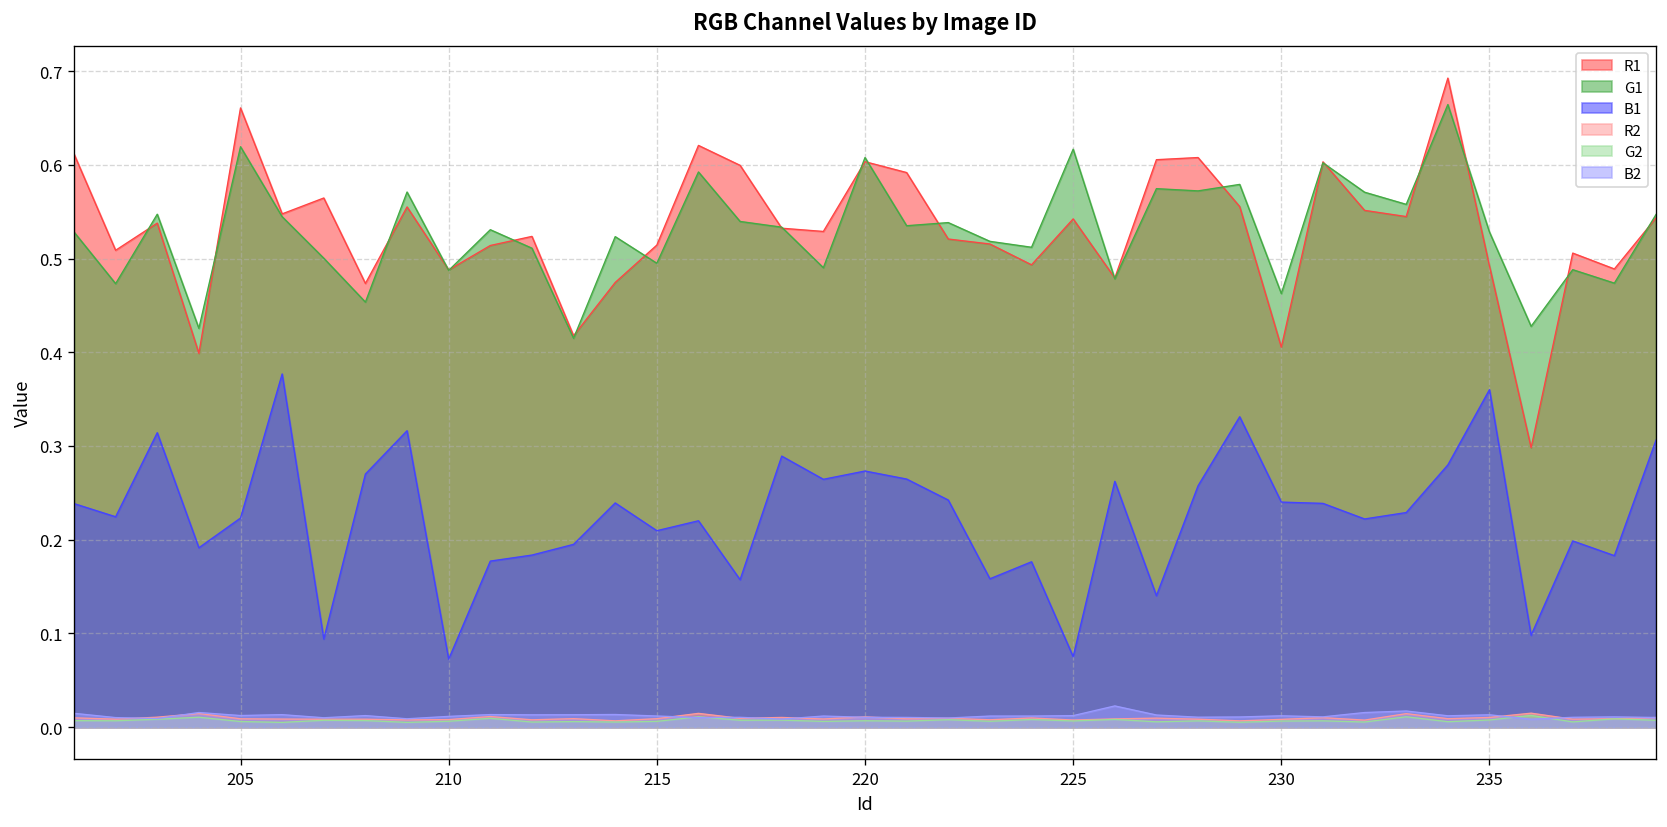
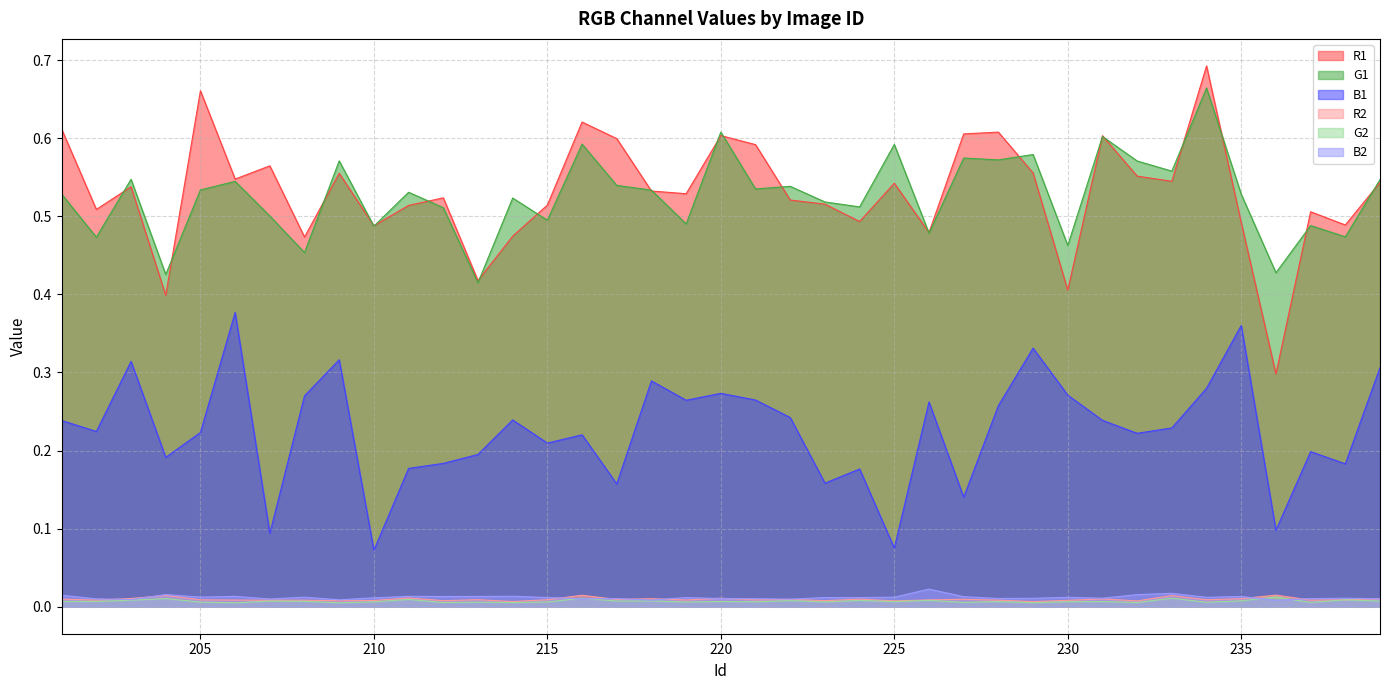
G1, 205: 0.62 -> 0.53
G1, 225: 0.62 -> 0.59
B1, 230: 0.24 -> 0.27
